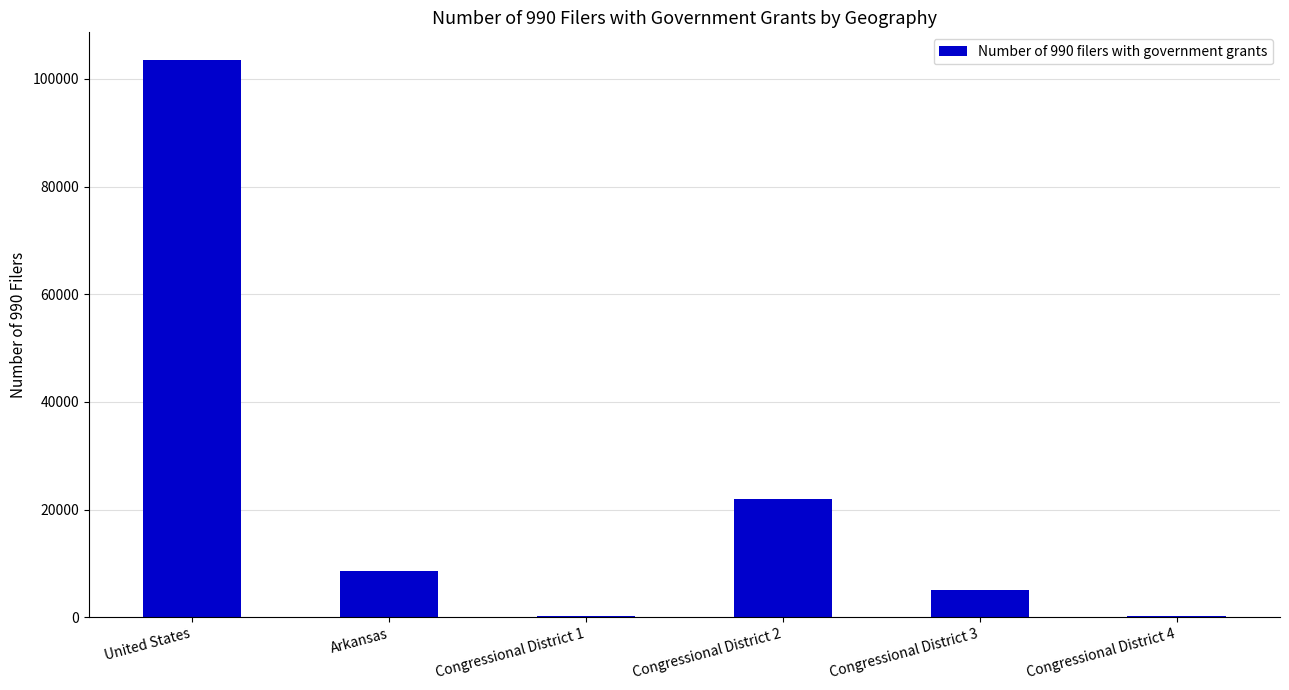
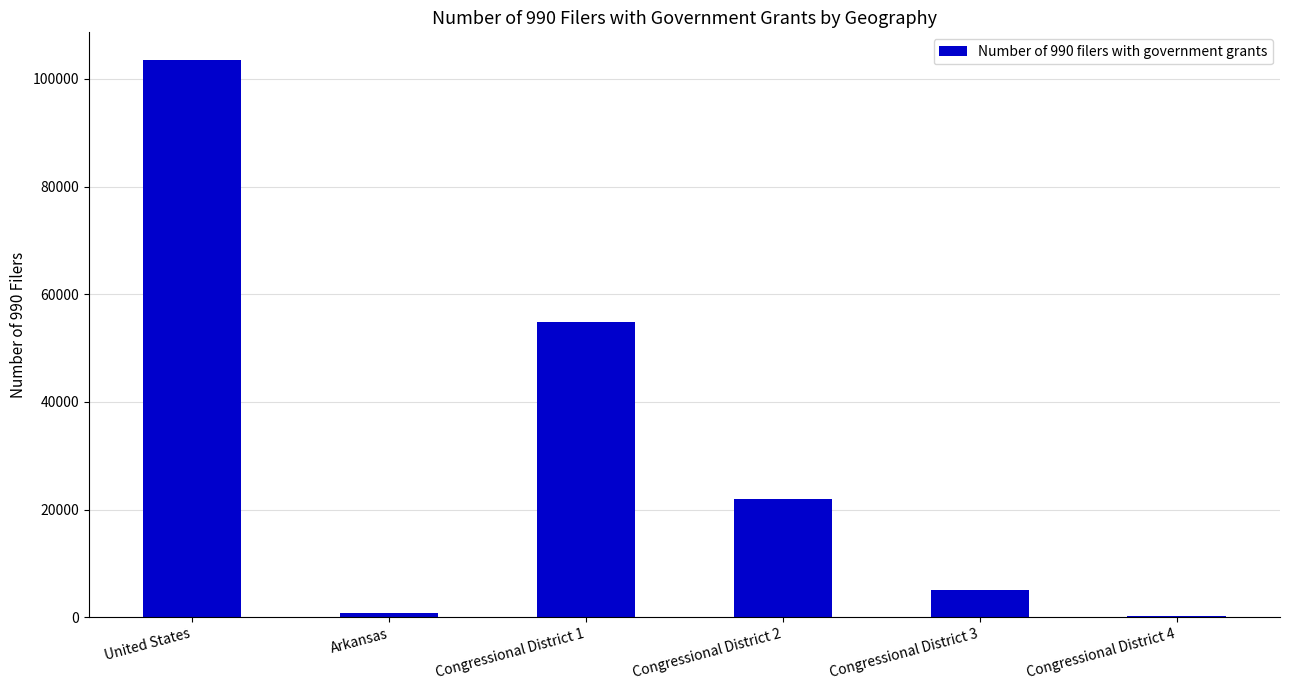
Arkansas: 9000 -> 1000
Congressional District 1: 0 -> 55000
